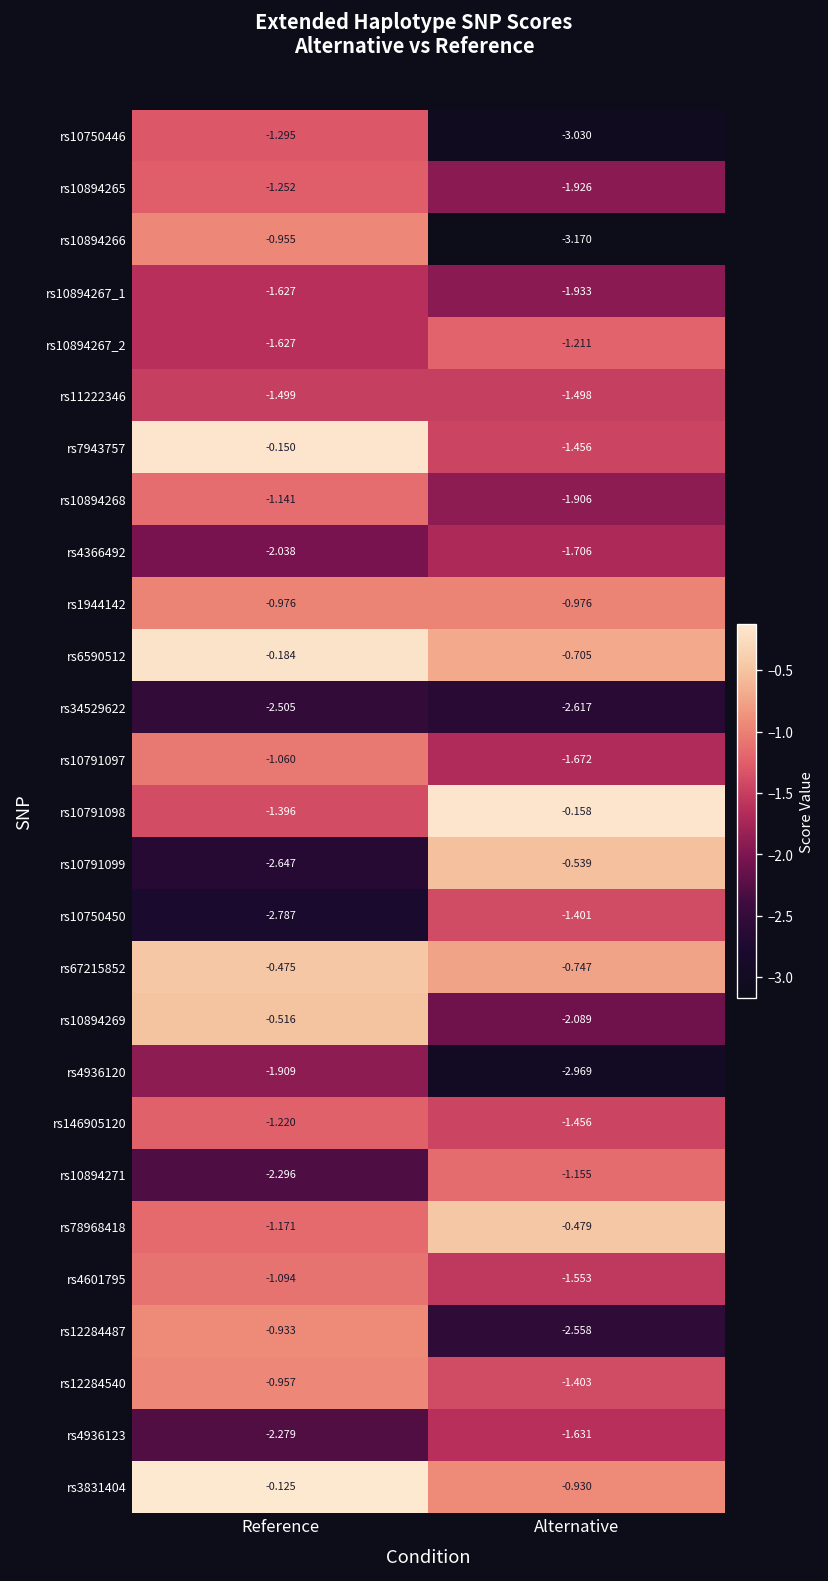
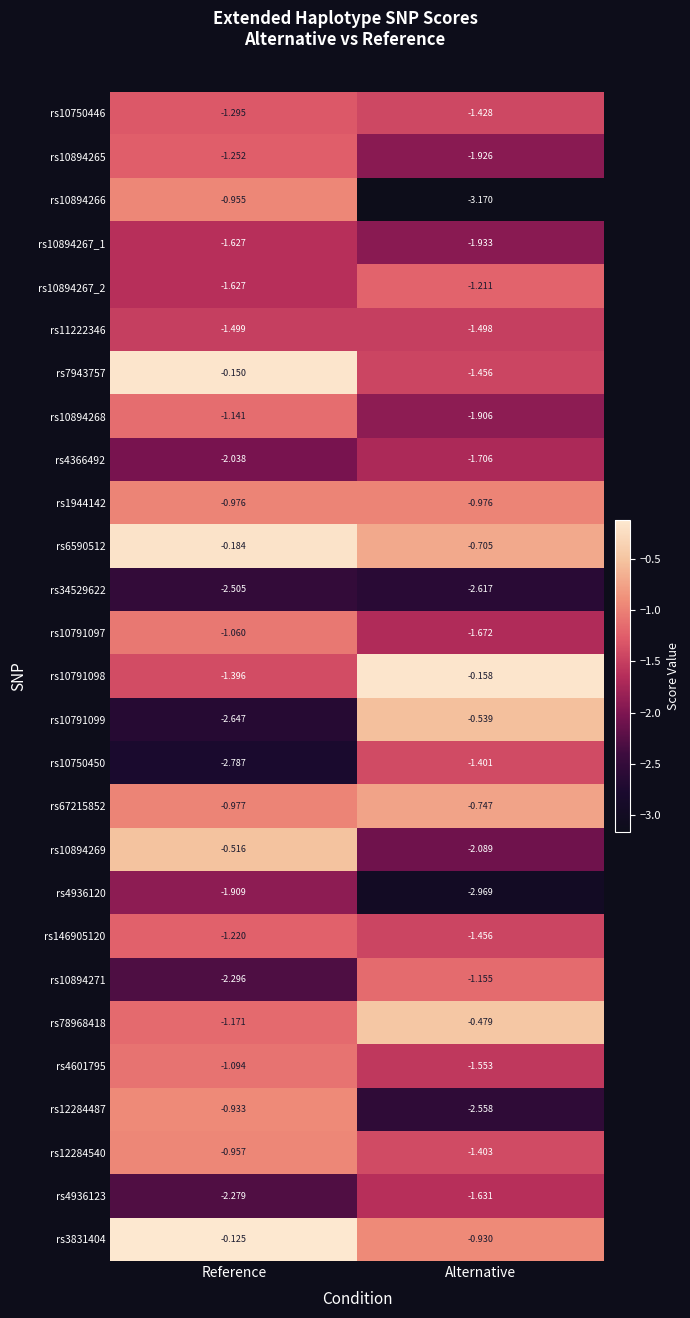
rs10750446, Alternative: -3.030 -> -1.428
rs67215852, Reference: -0.475 -> -0.977
